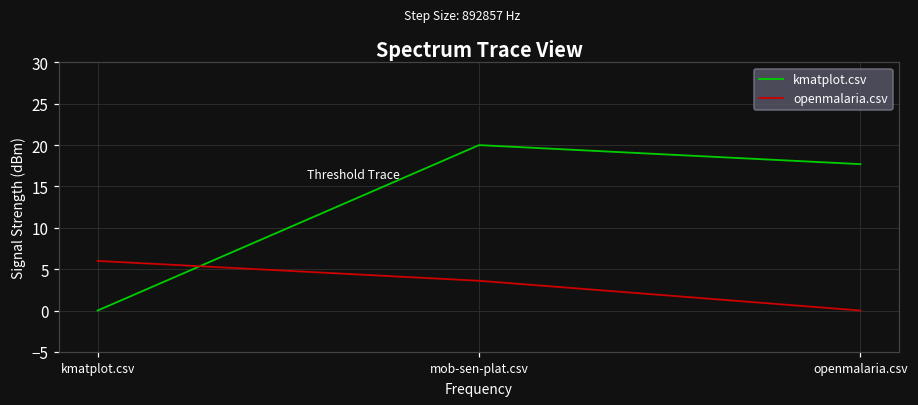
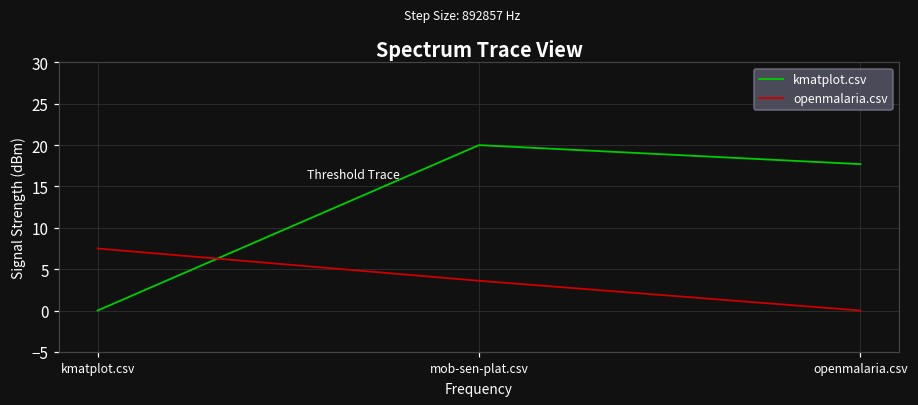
openmalaria.csv, kmatplot.csv: 6 -> 8
